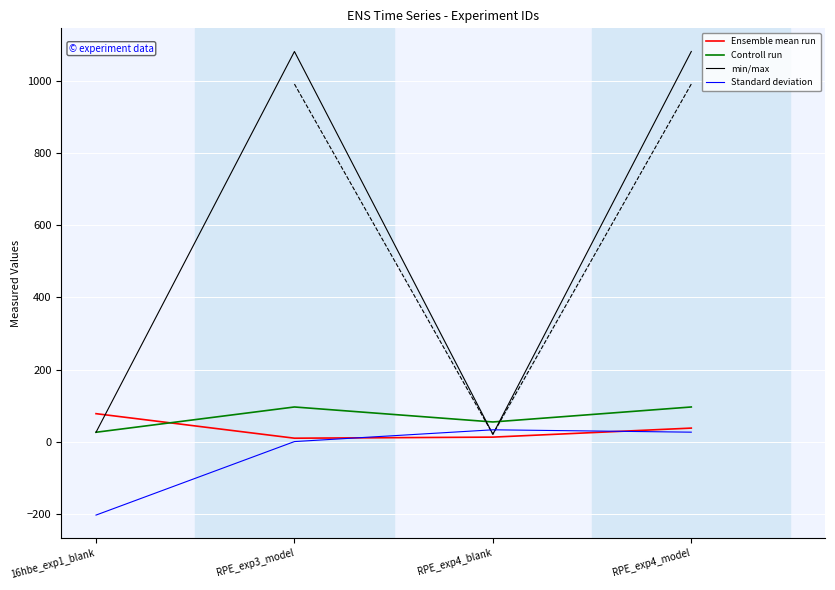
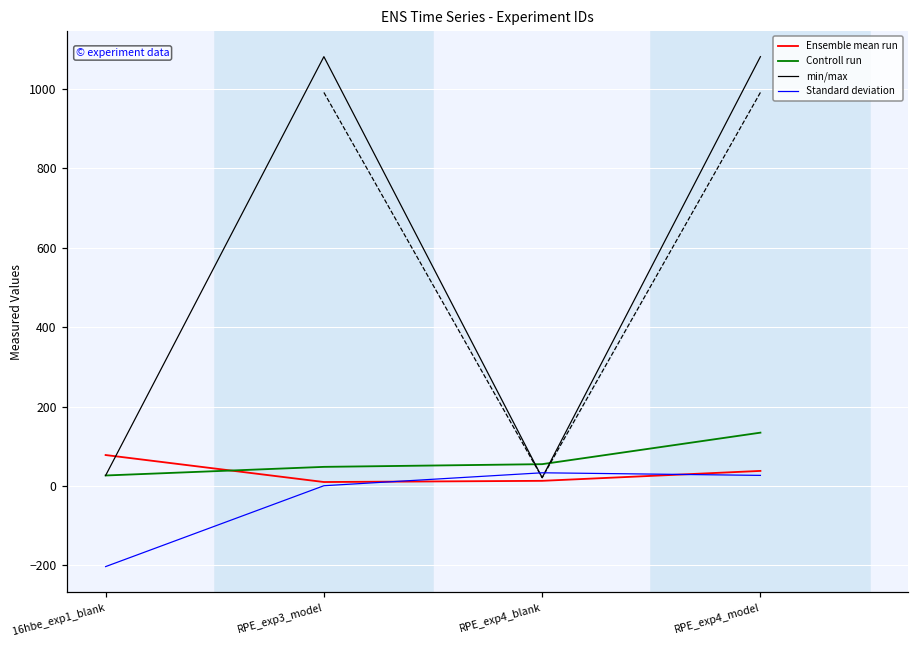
Controll run, RPE_exp3_model: 100 -> 50
Controll run, RPE_exp4_model: 100 -> 130
